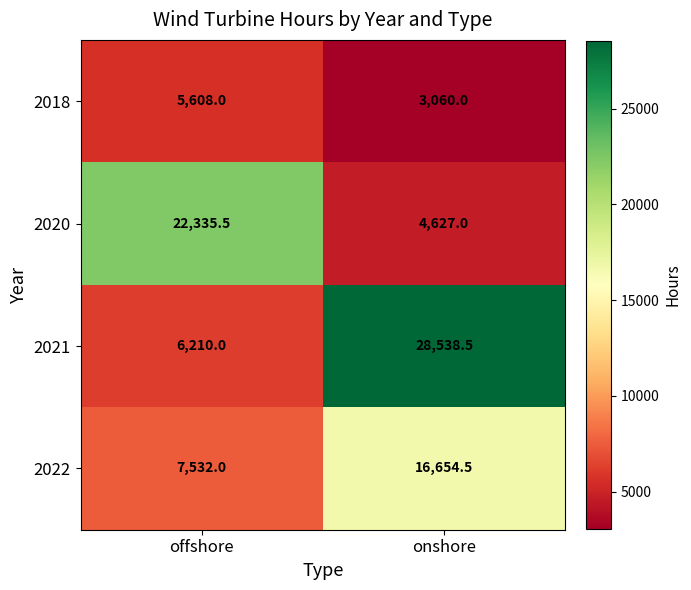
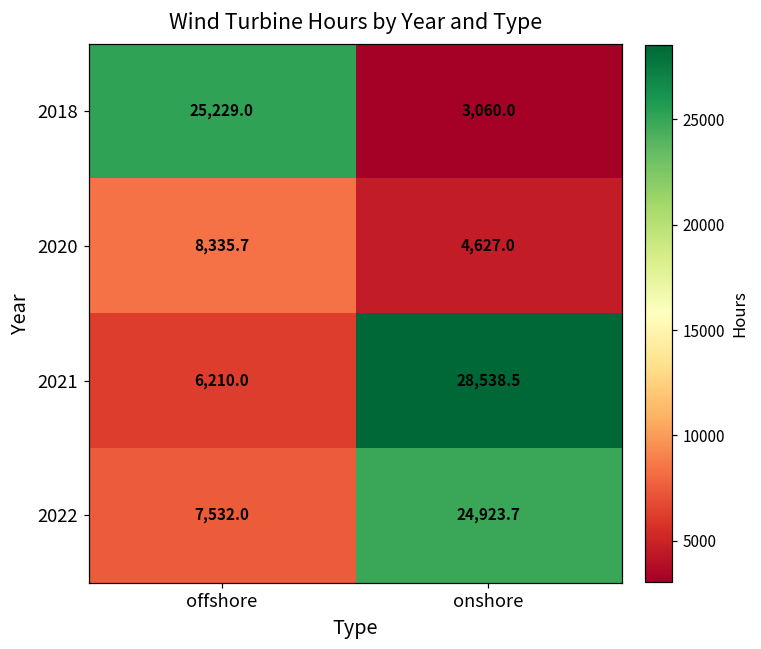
2018, offshore: 5,608.0 -> 25,229.0
2020, offshore: 22,335.5 -> 8,335.7
2022, onshore: 16,654.5 -> 24,923.7
